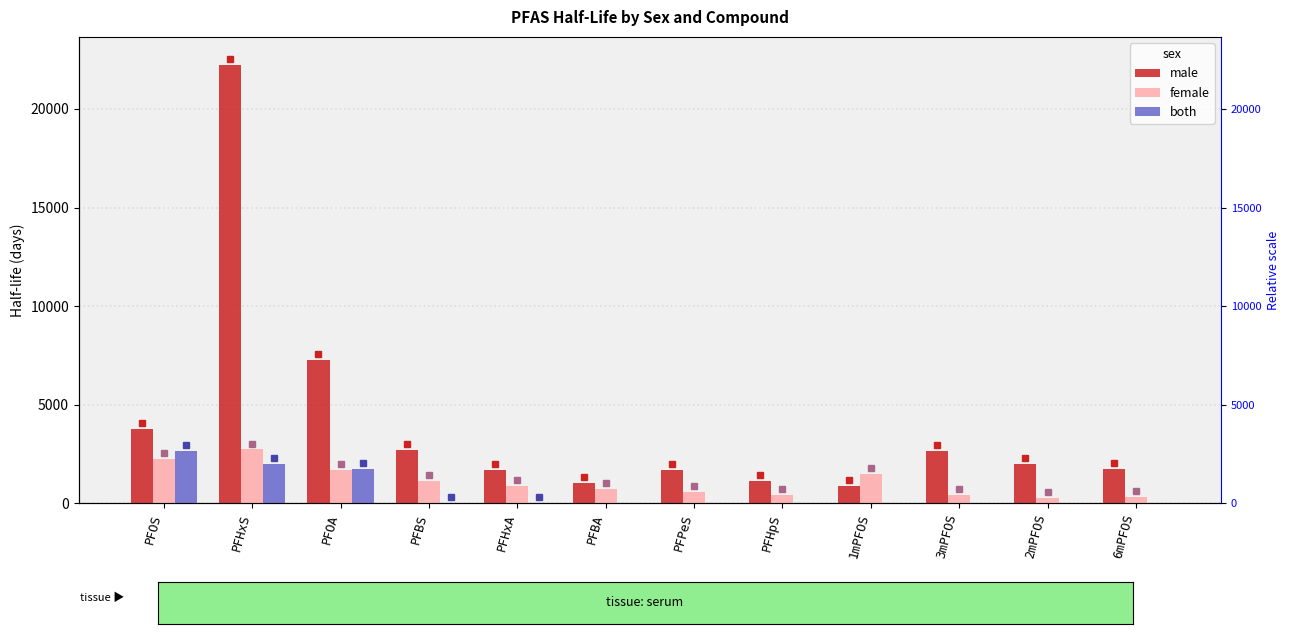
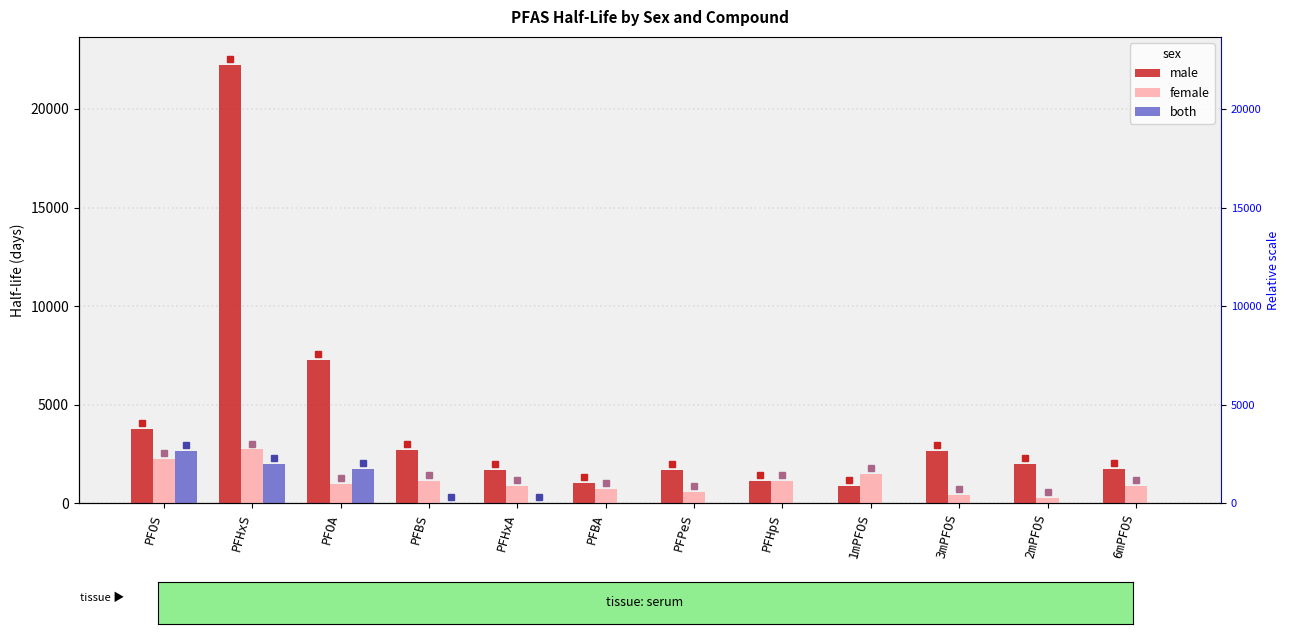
female, PFOA: 1700 -> 1000
female, PFHpS: 400 -> 1100
female, 6mPFOS: 300 -> 900
